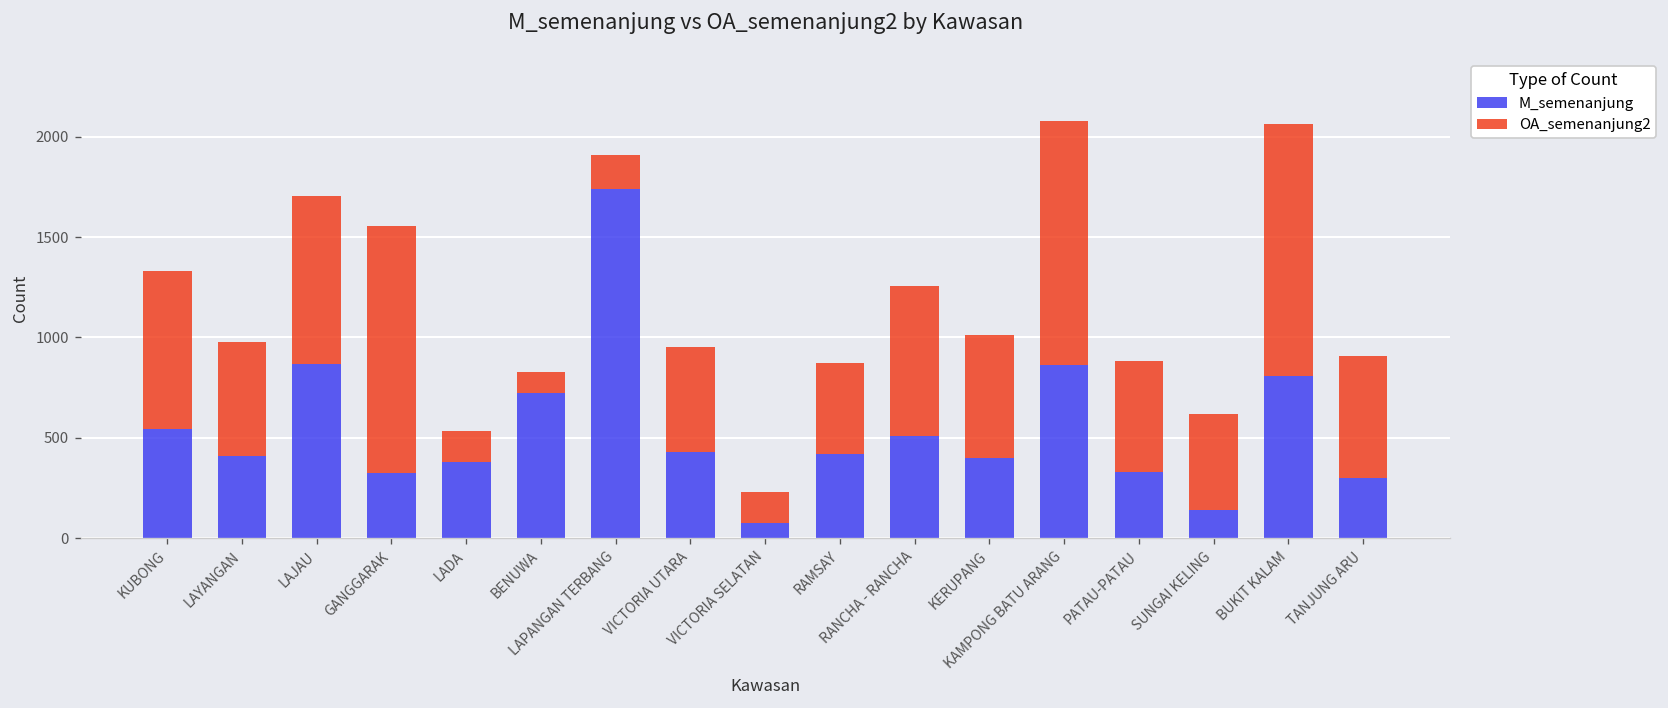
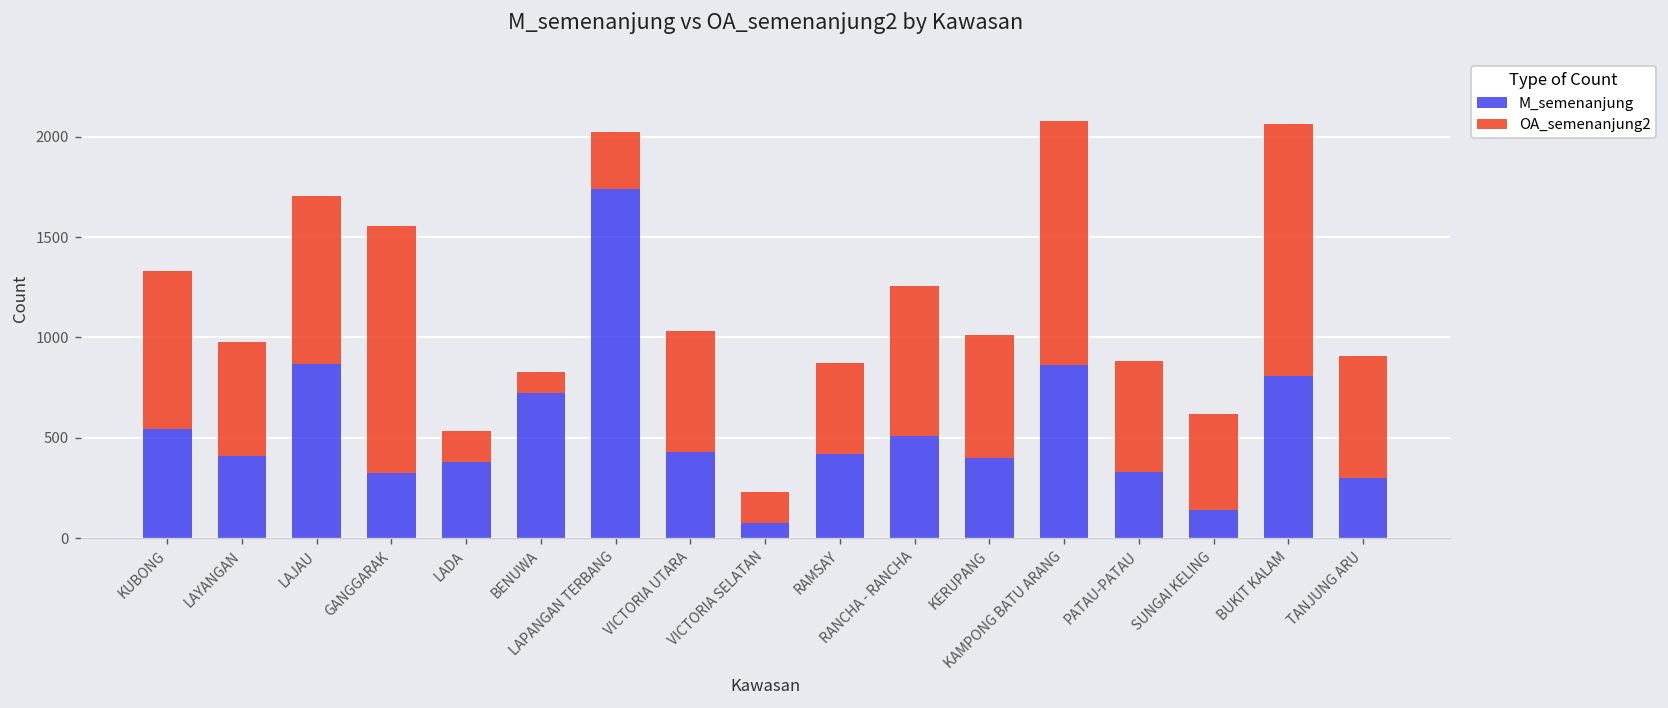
OA_semenanjung2, LAPANGAN TERBANG: 170 -> 280
OA_semenanjung2, VICTORIA UTARA: 530 -> 600
